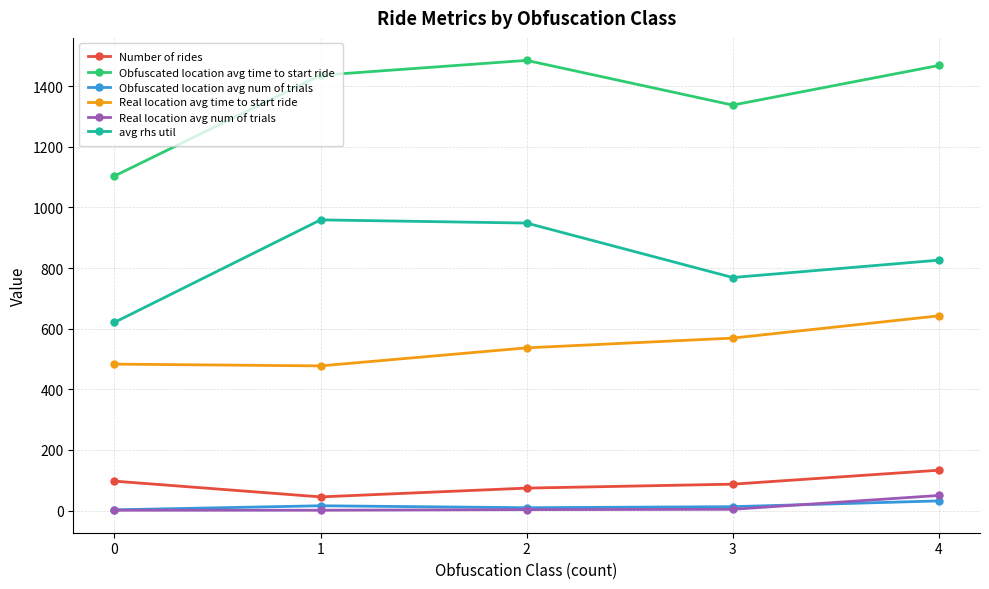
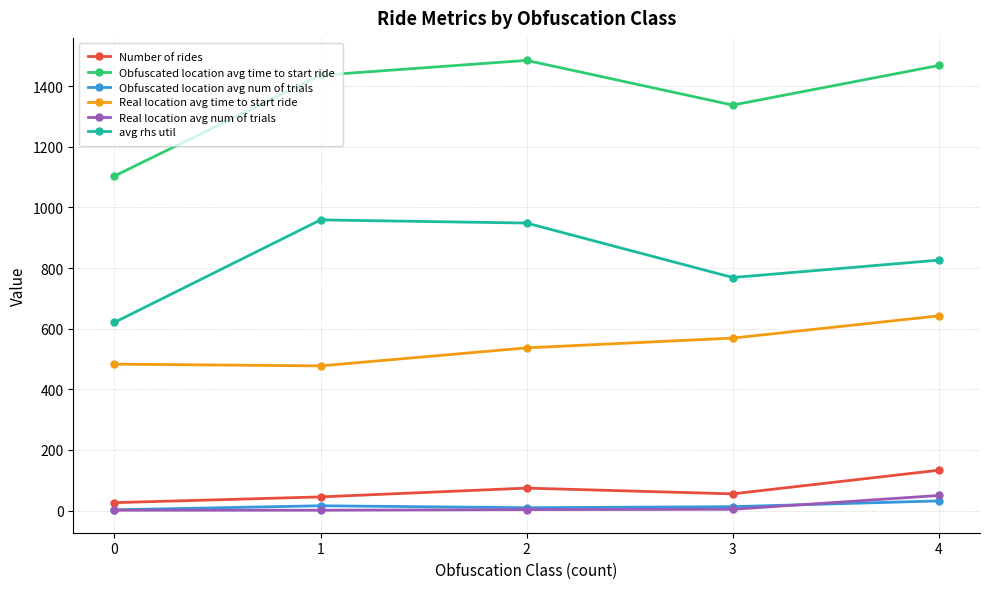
Number of rides, 0: 100 -> 30
Number of rides, 3: 90 -> 60
